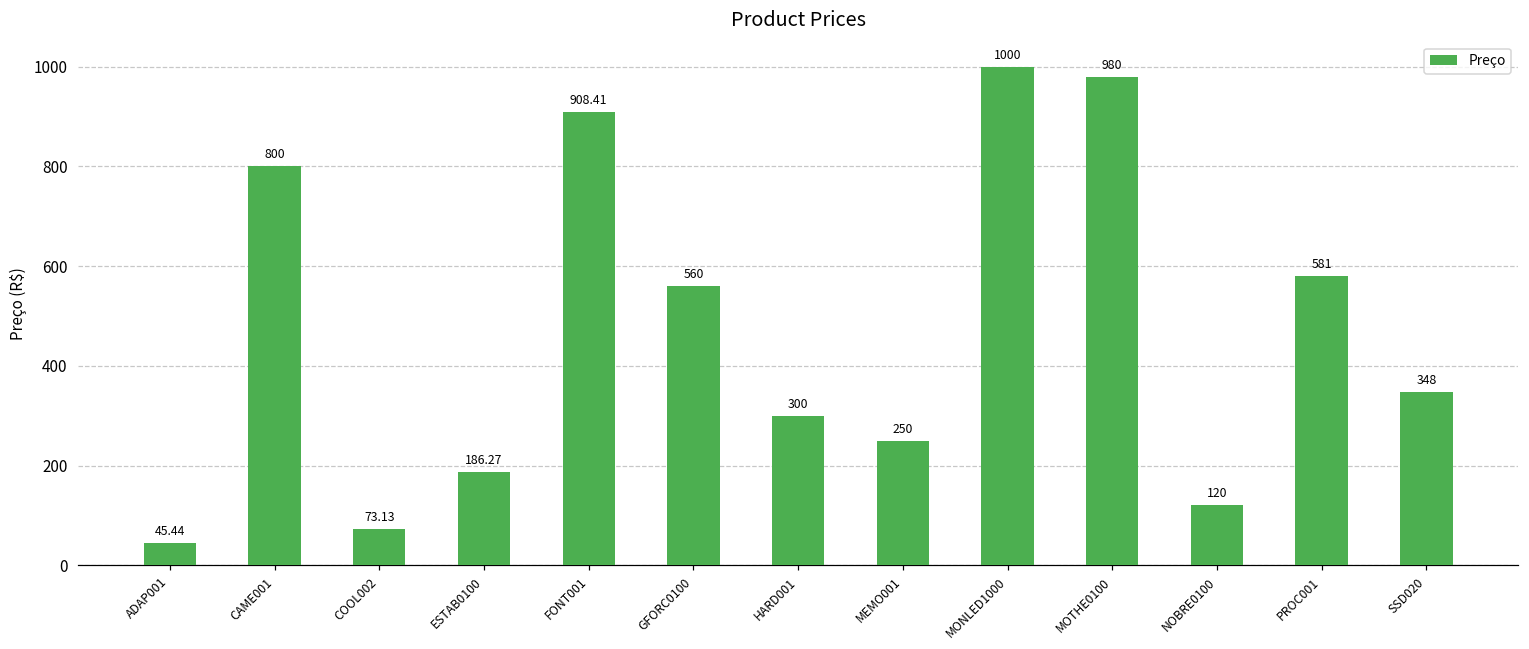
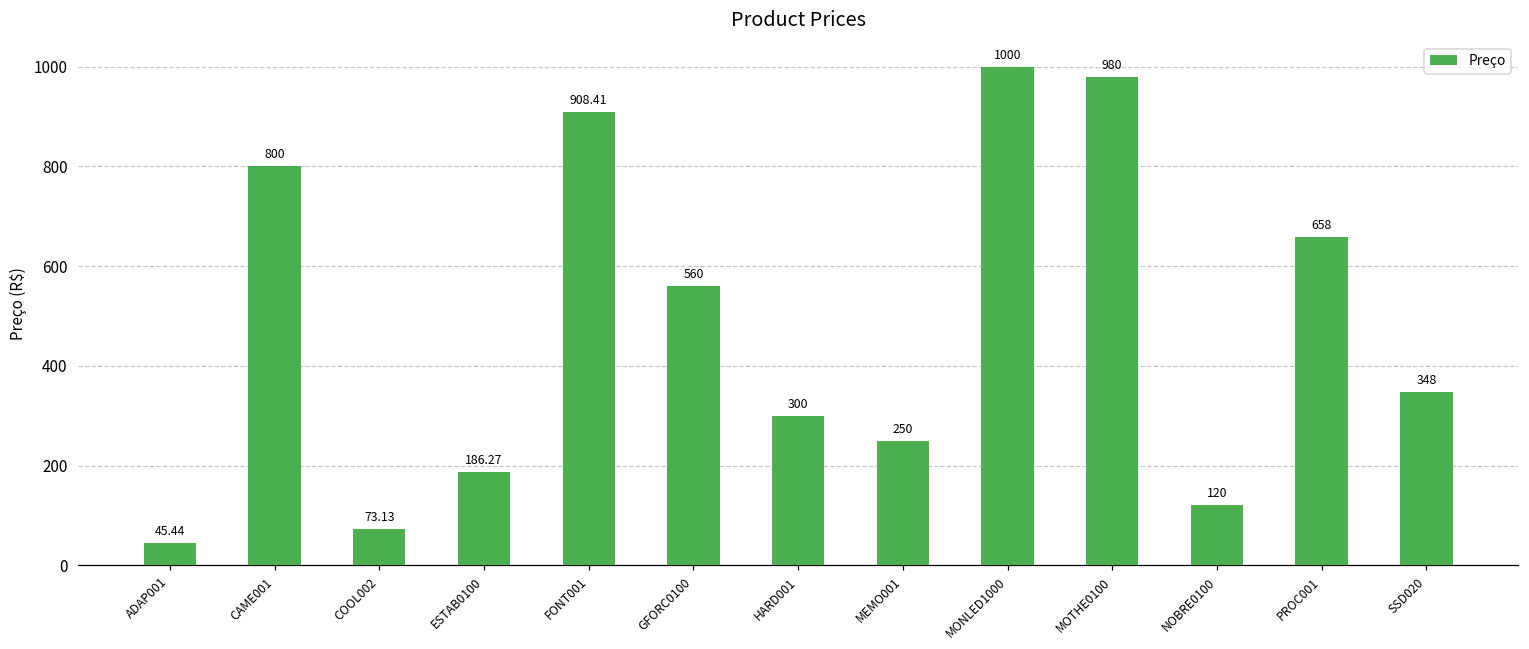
PROC001: 581 -> 658
